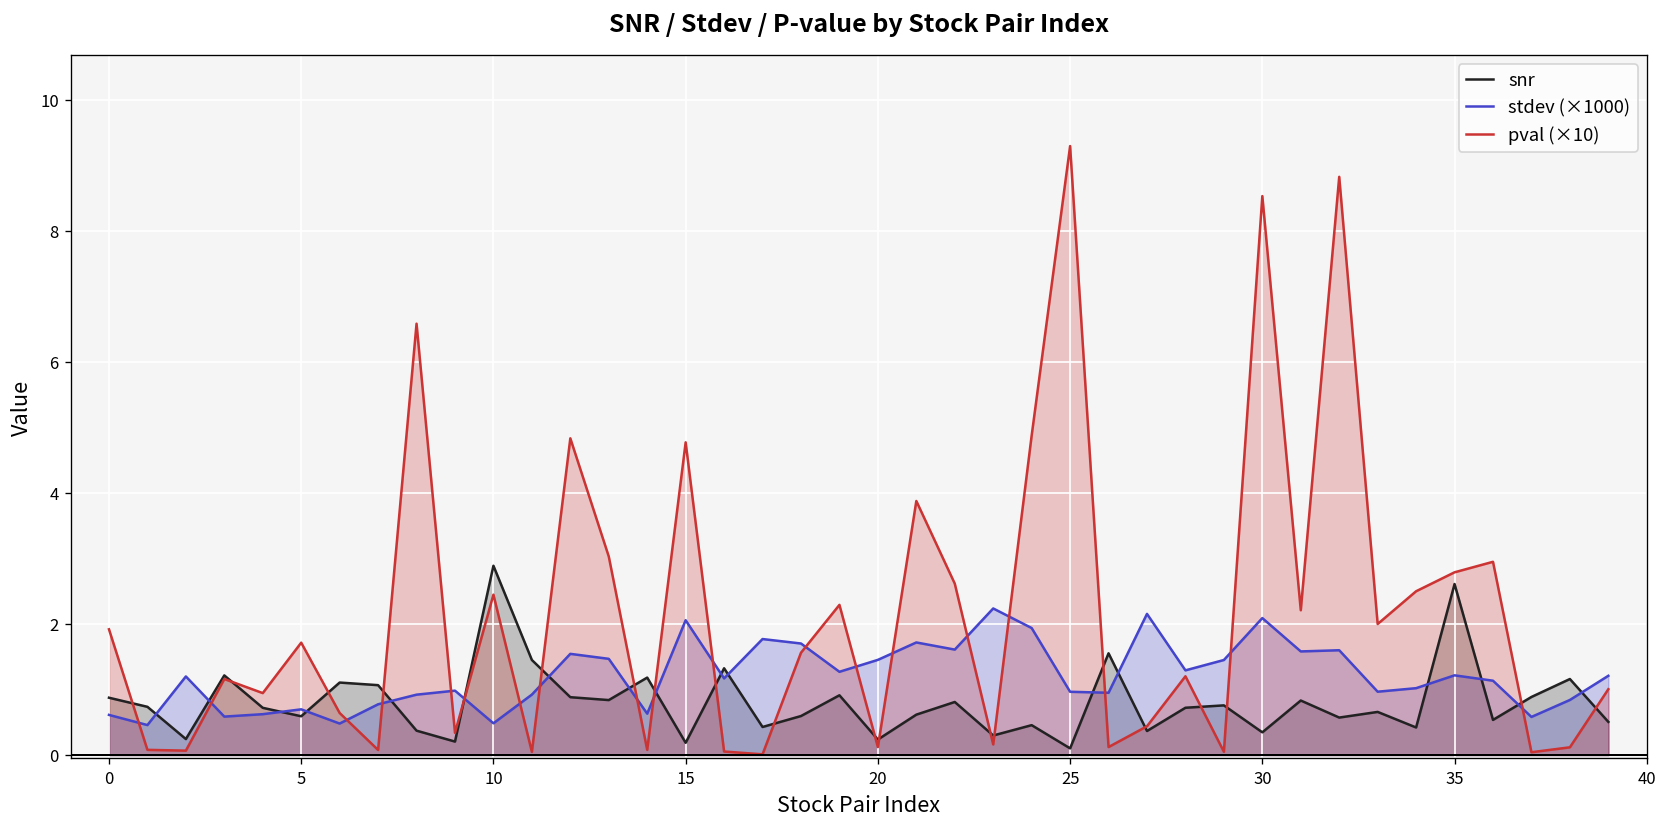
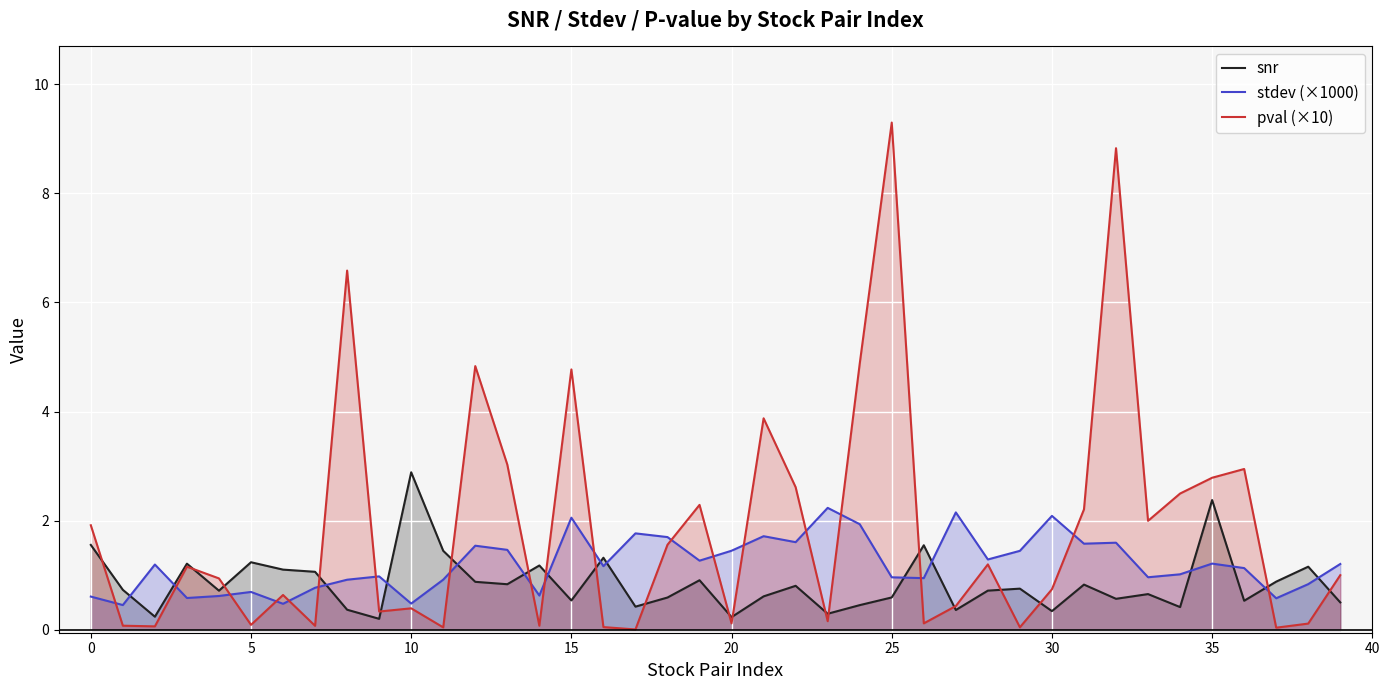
snr, 0: 0.9 -> 1.6
snr, 5: 0.6 -> 1.2
pval (×10), 5: 1.7 -> 0.1
pval (×10), 10: 2.4 -> 0.4
snr, 15: 0.2 -> 0.5
snr, 25: 0.1 -> 0.6
pval (×10), 30: 8.5 -> 0.7
snr, 35: 2.6 -> 2.4
